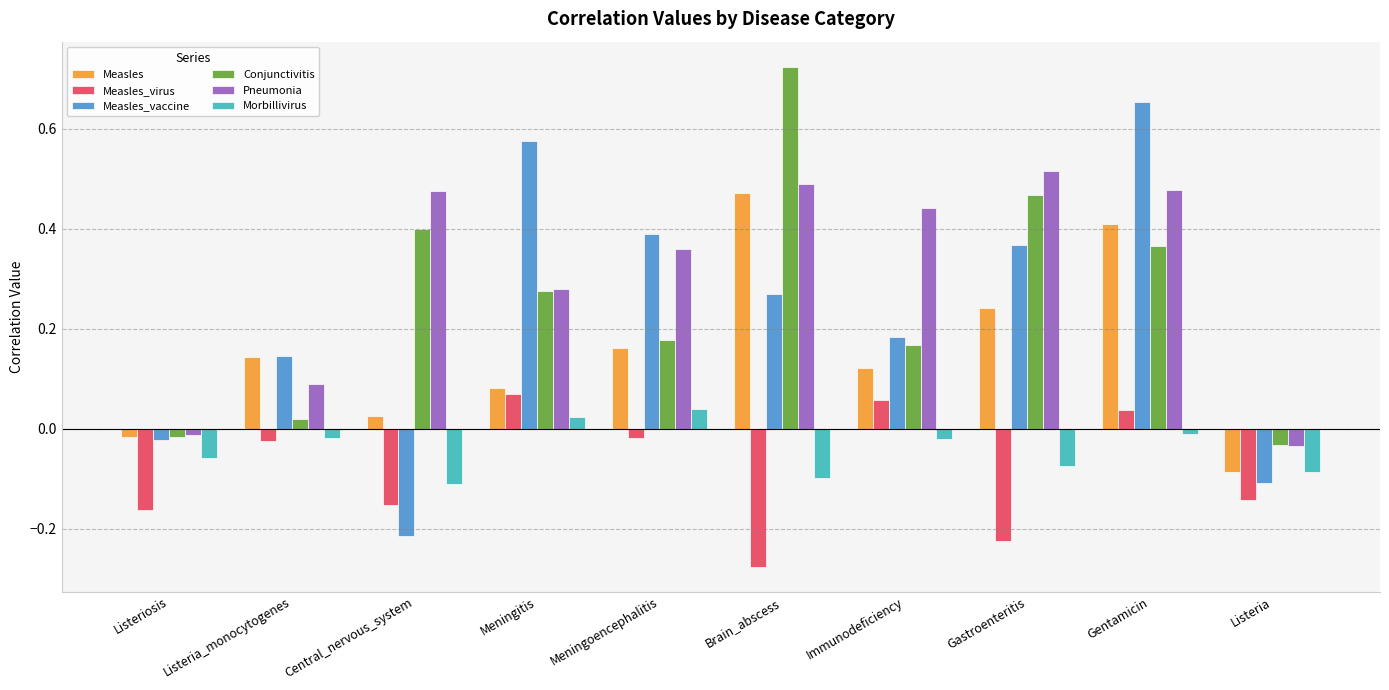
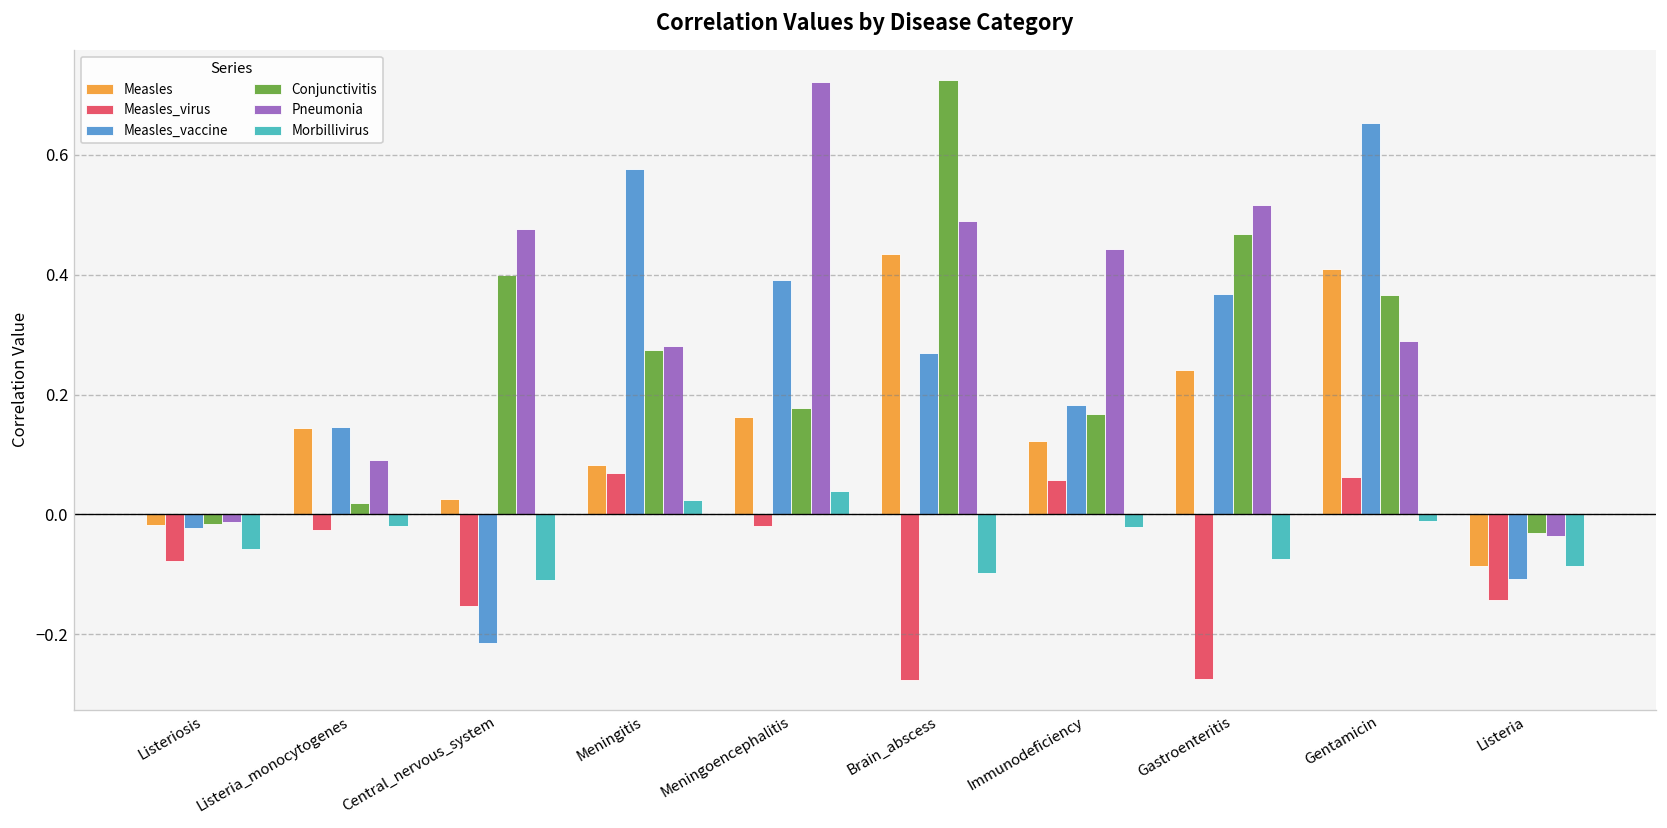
Measles_virus, Listeriosis: -0.16 -> -0.08
Pneumonia, Meningoencephalitis: 0.36 -> 0.72
Measles, Brain_abscess: 0.47 -> 0.43
Measles_virus, Gastroenteritis: -0.22 -> -0.27
Measles_virus, Gentamicin: 0.04 -> 0.06
Pneumonia, Gentamicin: 0.48 -> 0.29
